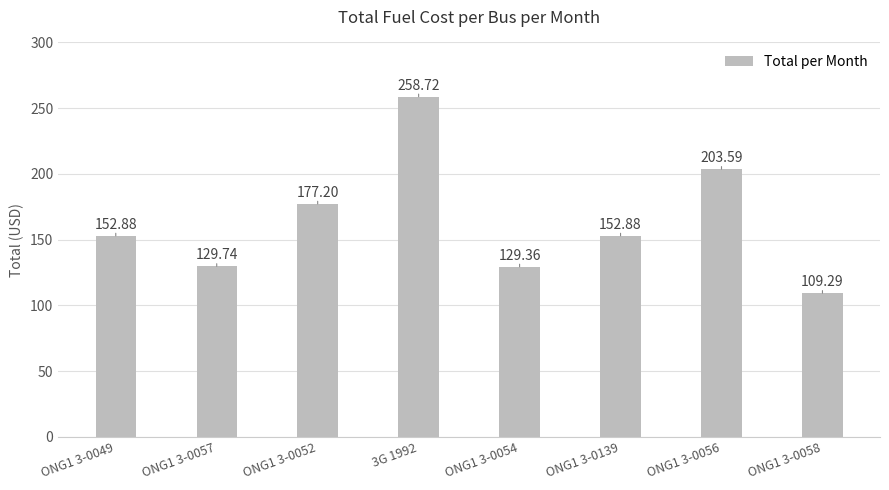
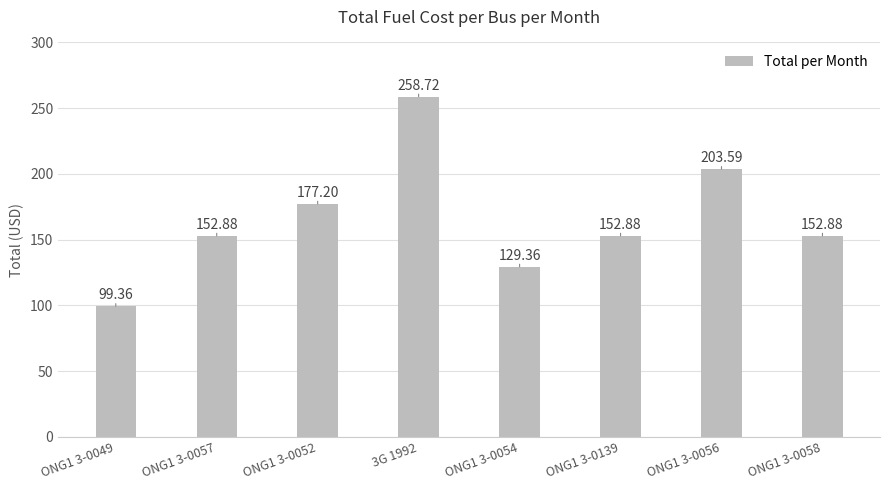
ONG1 3-0049: 152.88 -> 99.36
ONG1 3-0057: 129.74 -> 152.88
ONG1 3-0058: 109.29 -> 152.88
